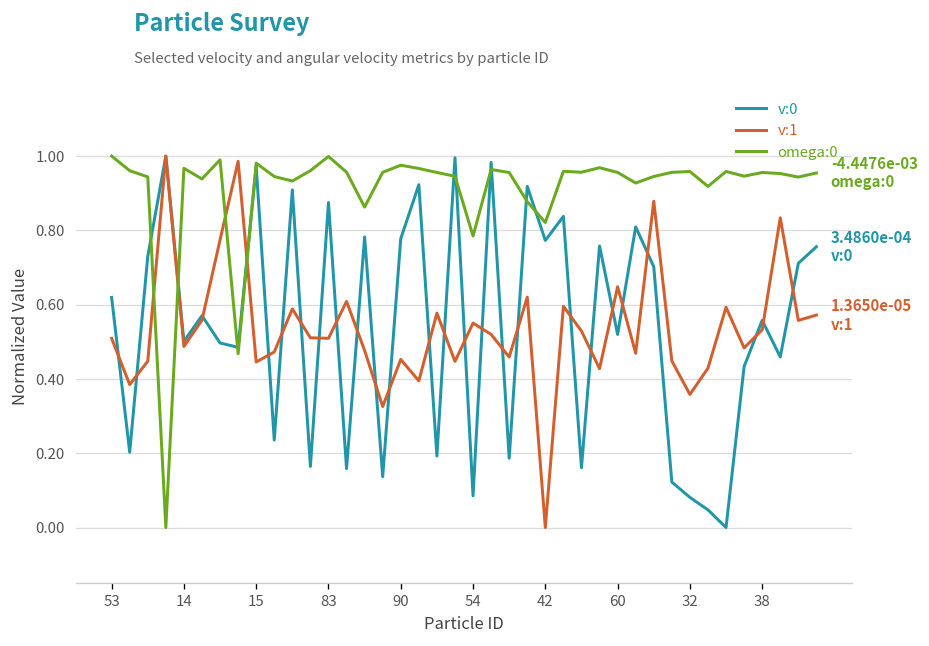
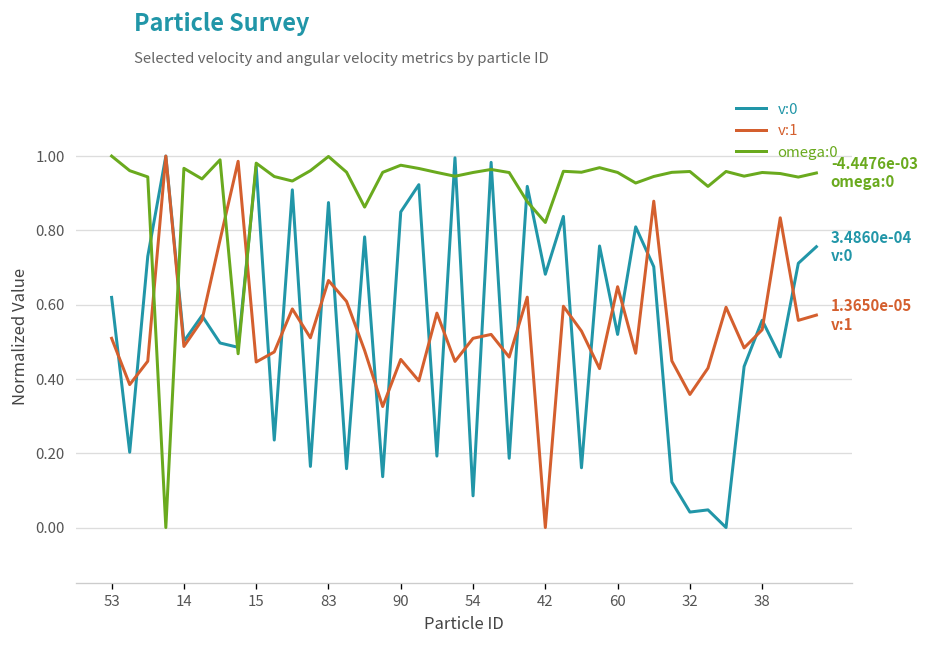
v:1, 83: 0.51 -> 0.67
v:0, 90: 0.78 -> 0.85
v:1, 54: 0.55 -> 0.51
omega:0, 54: 0.78 -> 0.96
v:0, 42: 0.77 -> 0.68
v:0, 32: 0.08 -> 0.04
